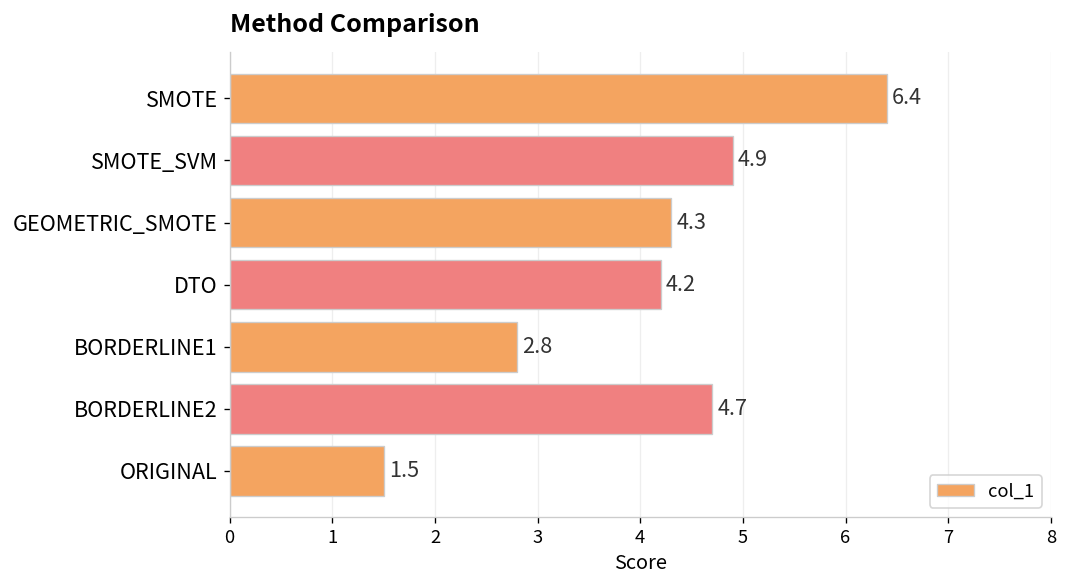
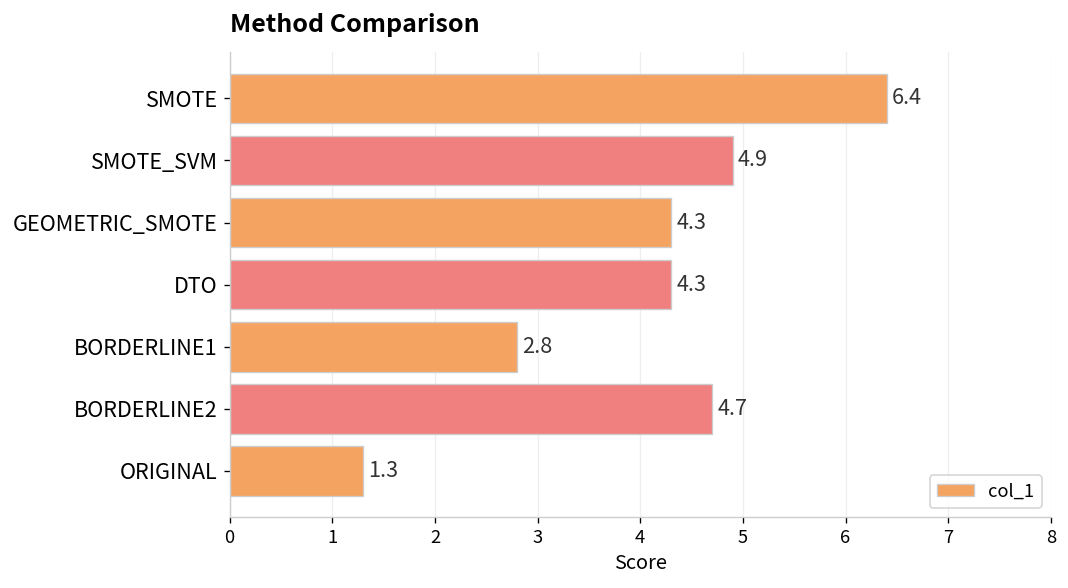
DTO: 4.2 -> 4.3
ORIGINAL: 1.5 -> 1.3
